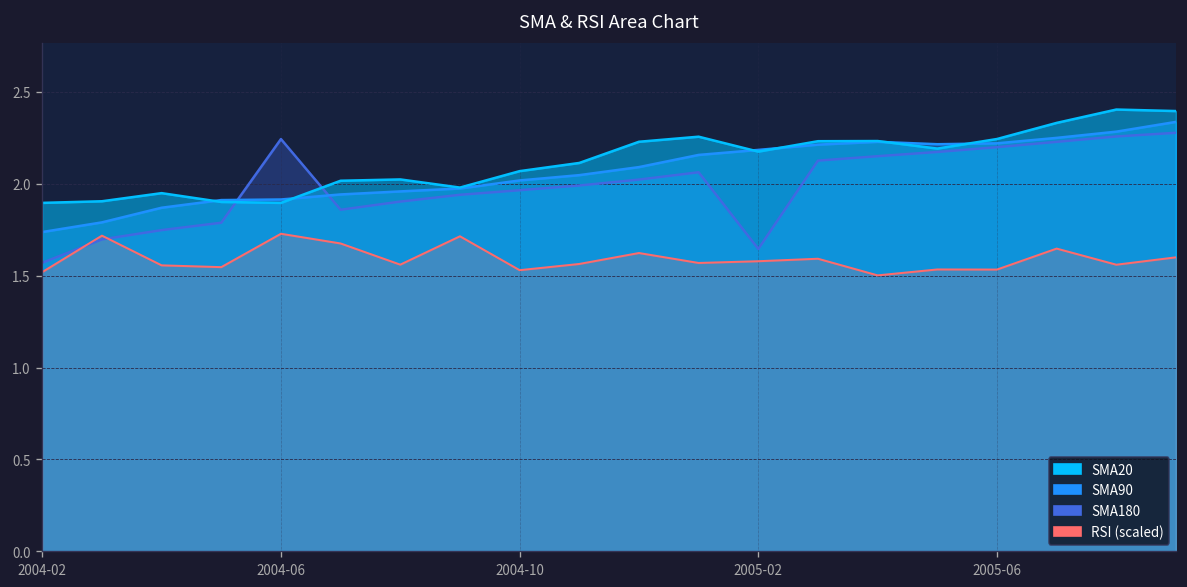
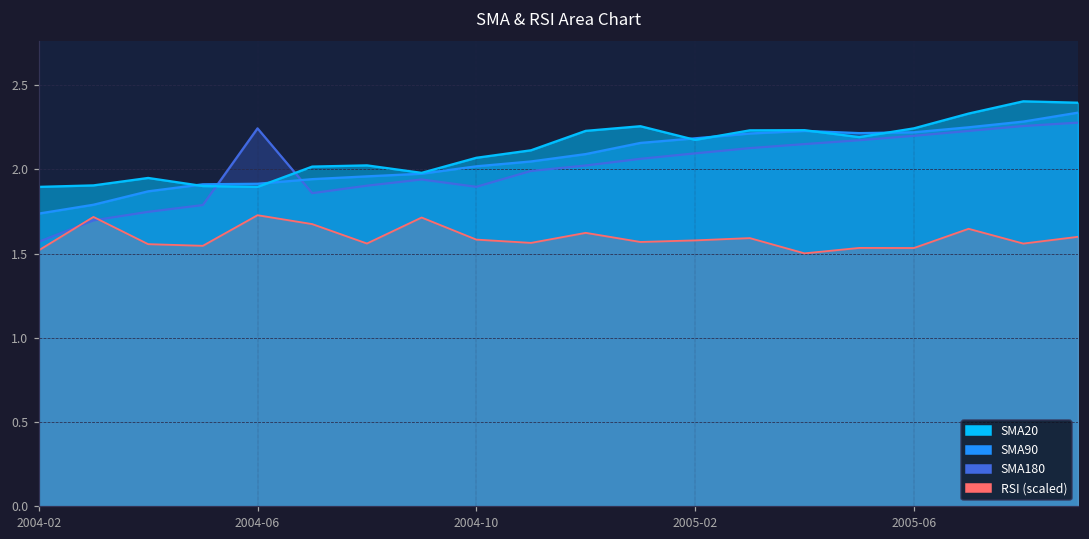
SMA180, 2004-10: 1.96 -> 1.90
RSI (scaled), 2004-10: 1.53 -> 1.58
SMA180, 2005-02: 1.65 -> 2.09
